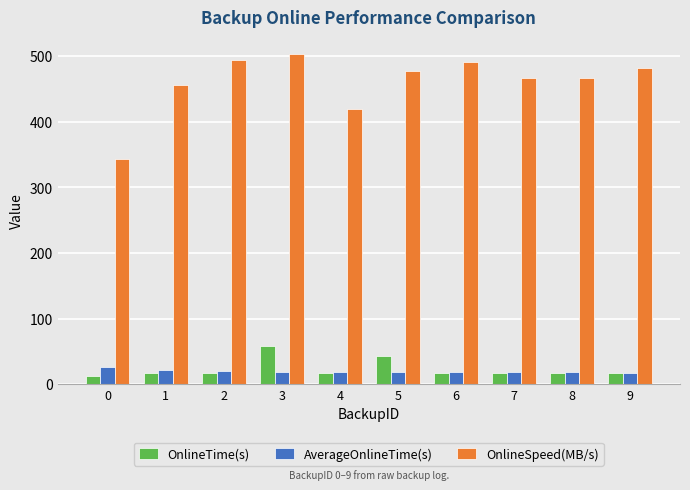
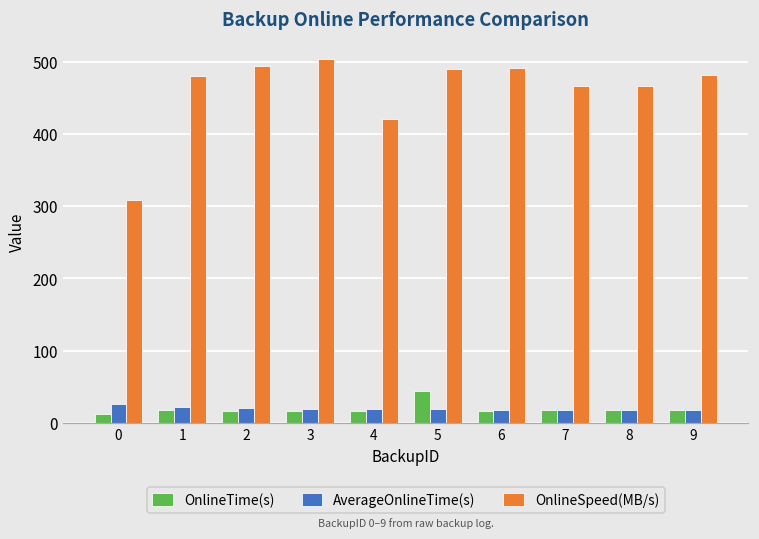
OnlineSpeed(MB/s), 0: 340 -> 310
OnlineSpeed(MB/s), 1: 460 -> 480
OnlineTime(s), 3: 60 -> 20
OnlineSpeed(MB/s), 5: 480 -> 490
